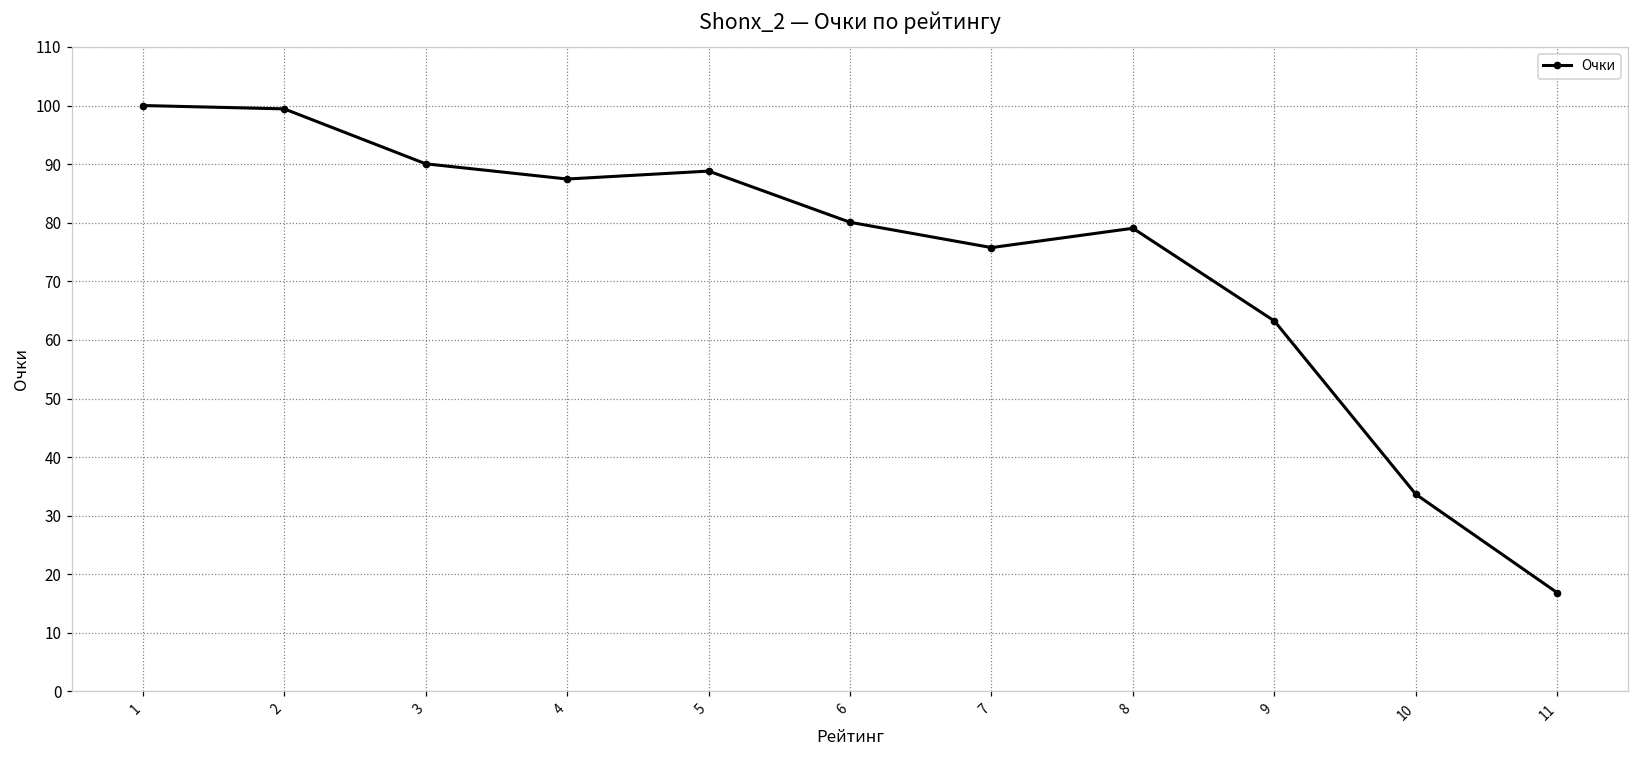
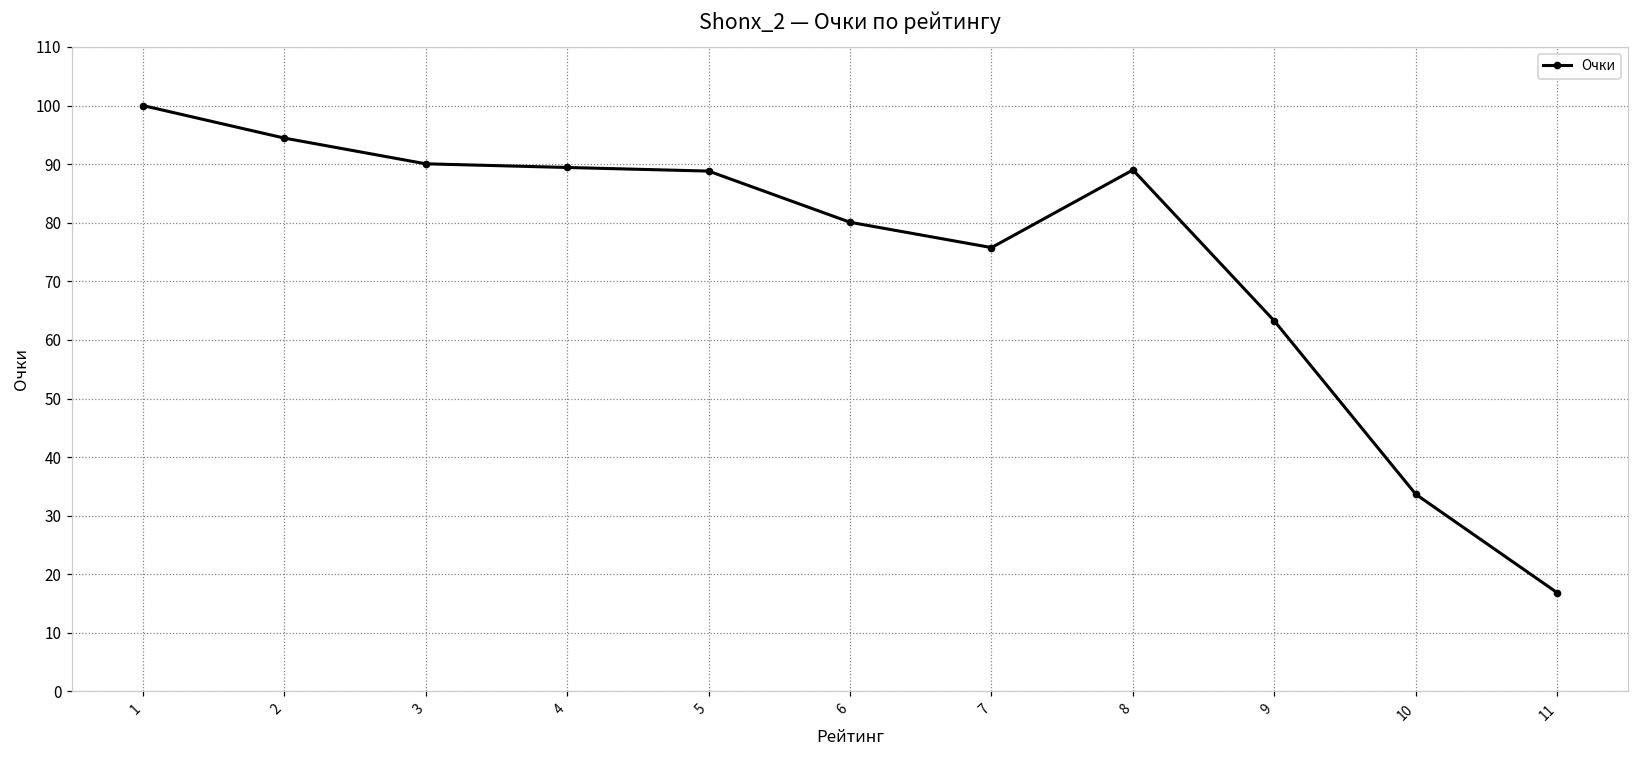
2: 99 -> 94
4: 87 -> 89
8: 79 -> 89
